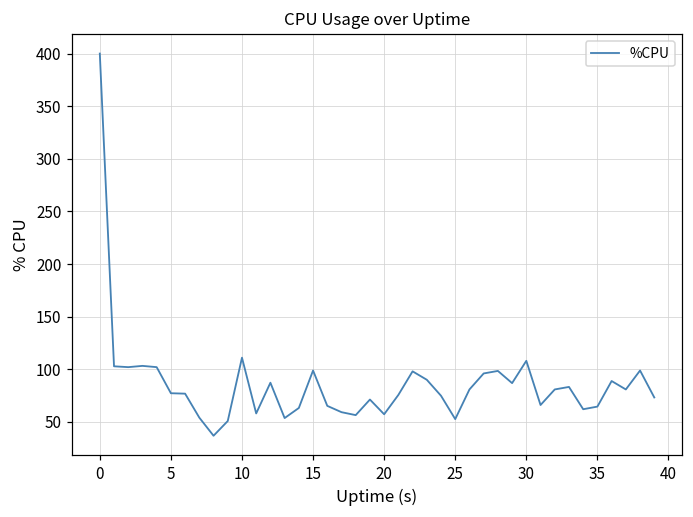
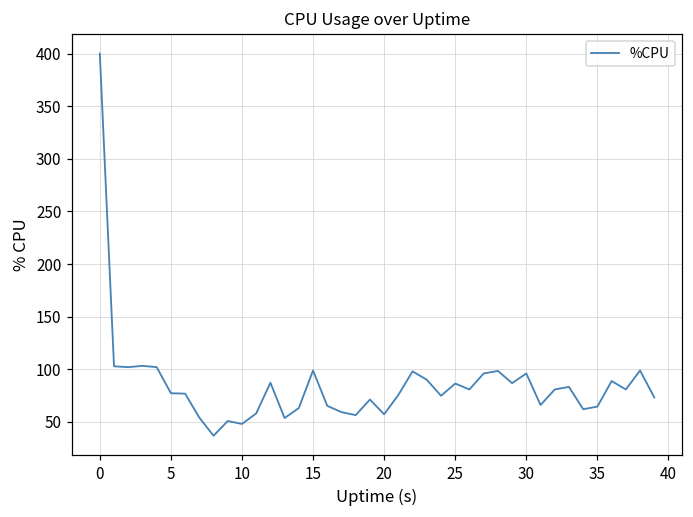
10: 110 -> 50
25: 50 -> 90
30: 110 -> 100
